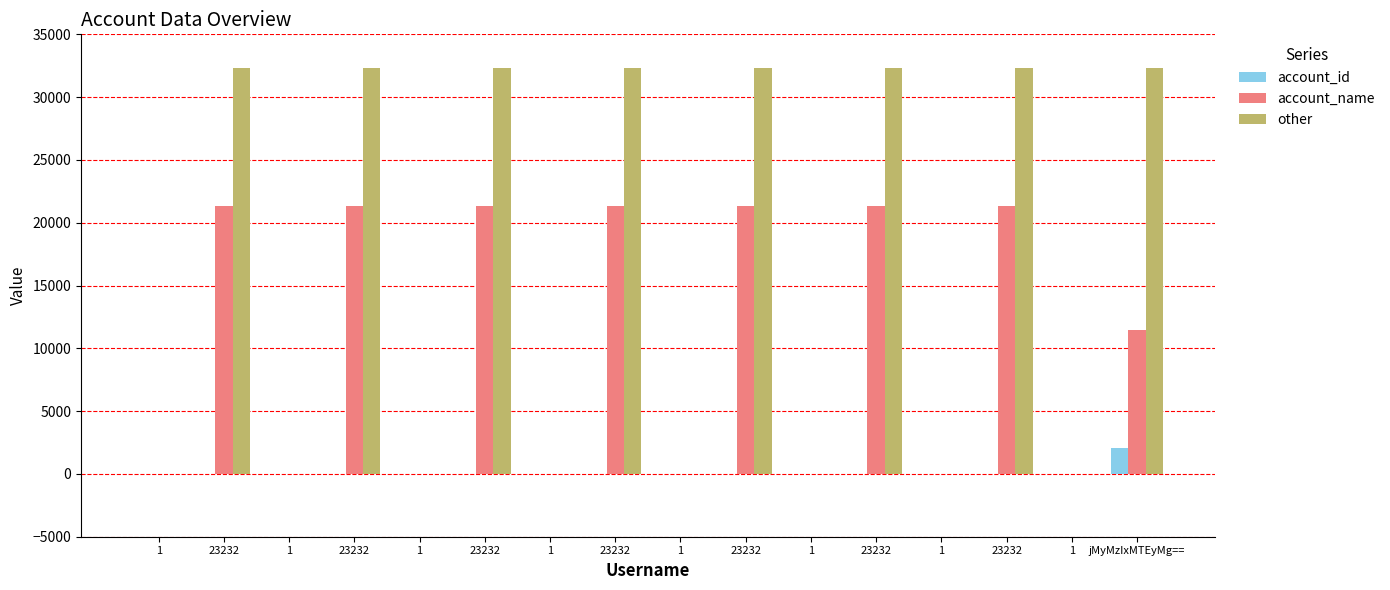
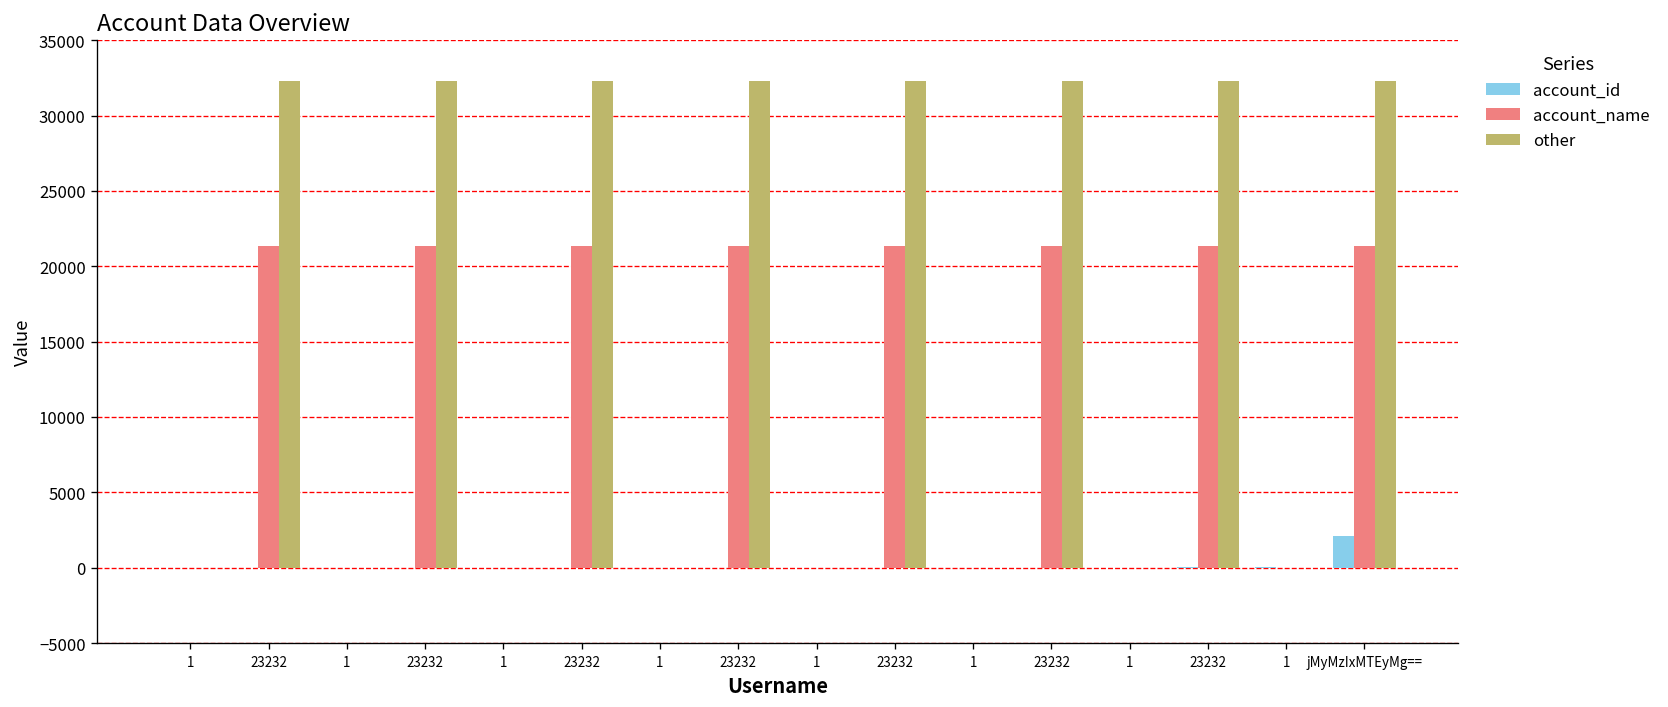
account_name, jMyMzIxMTEyMg==: 11500 -> 21300
